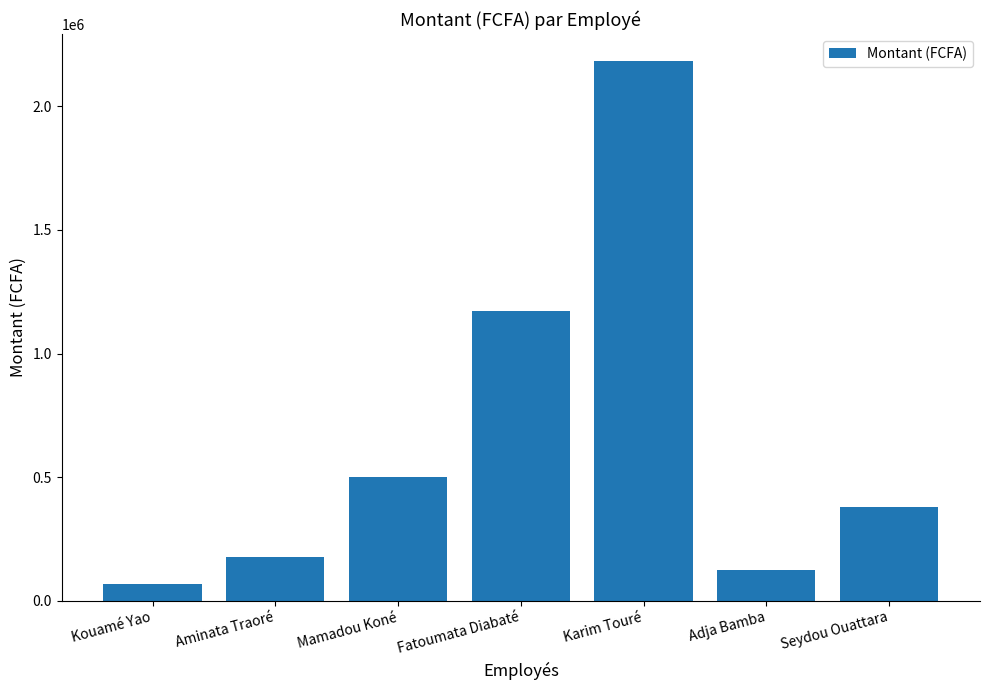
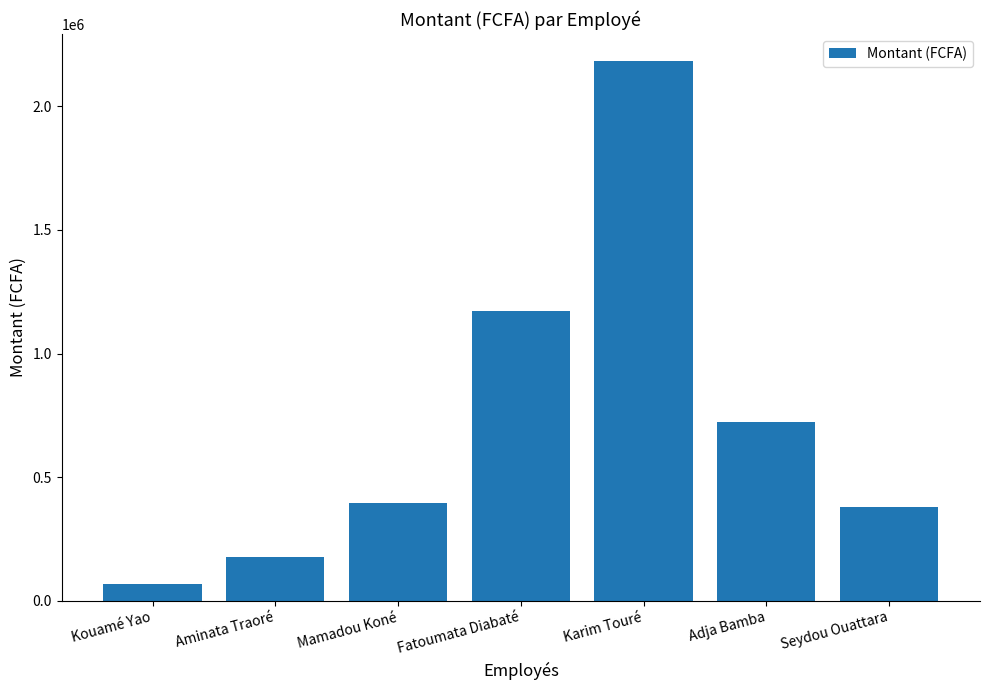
Mamadou Koné: 500000 -> 390000
Adja Bamba: 120000 -> 720000
